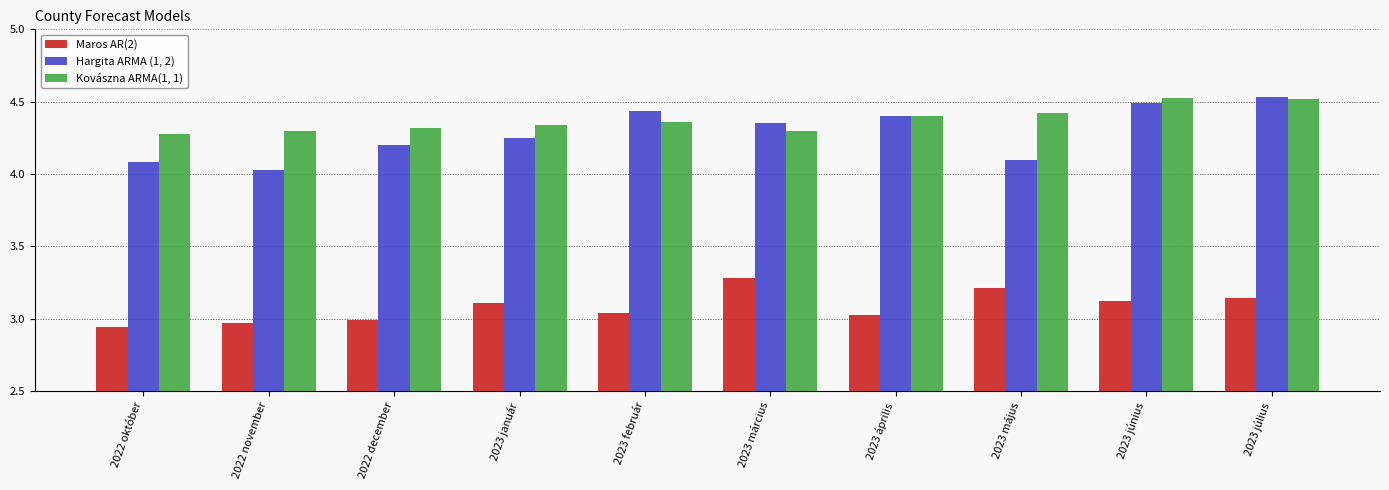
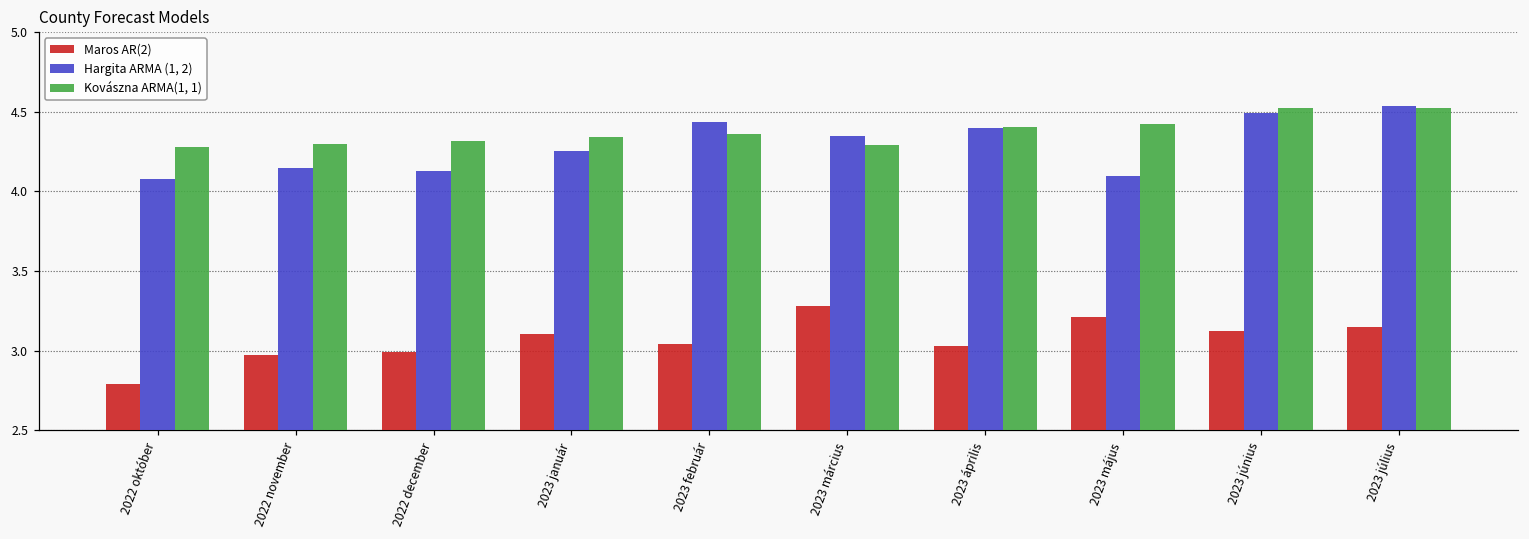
Maros AR(2), 2022 október: 2.94 -> 2.79
Hargita ARMA (1, 2), 2022 november: 4.03 -> 4.15
Hargita ARMA (1, 2), 2022 december: 4.20 -> 4.13
